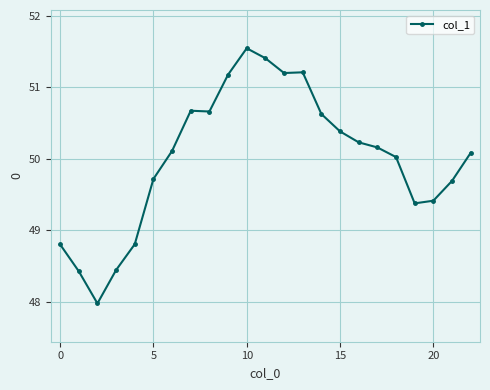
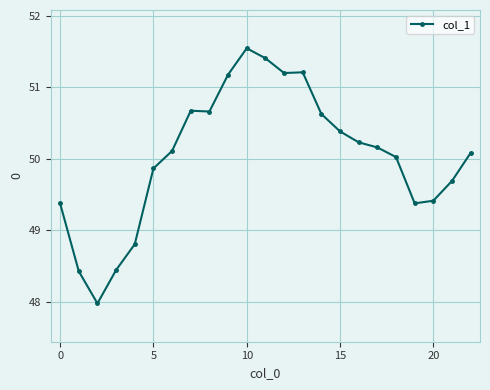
0: 48.8 -> 49.4
5: 49.7 -> 49.9
